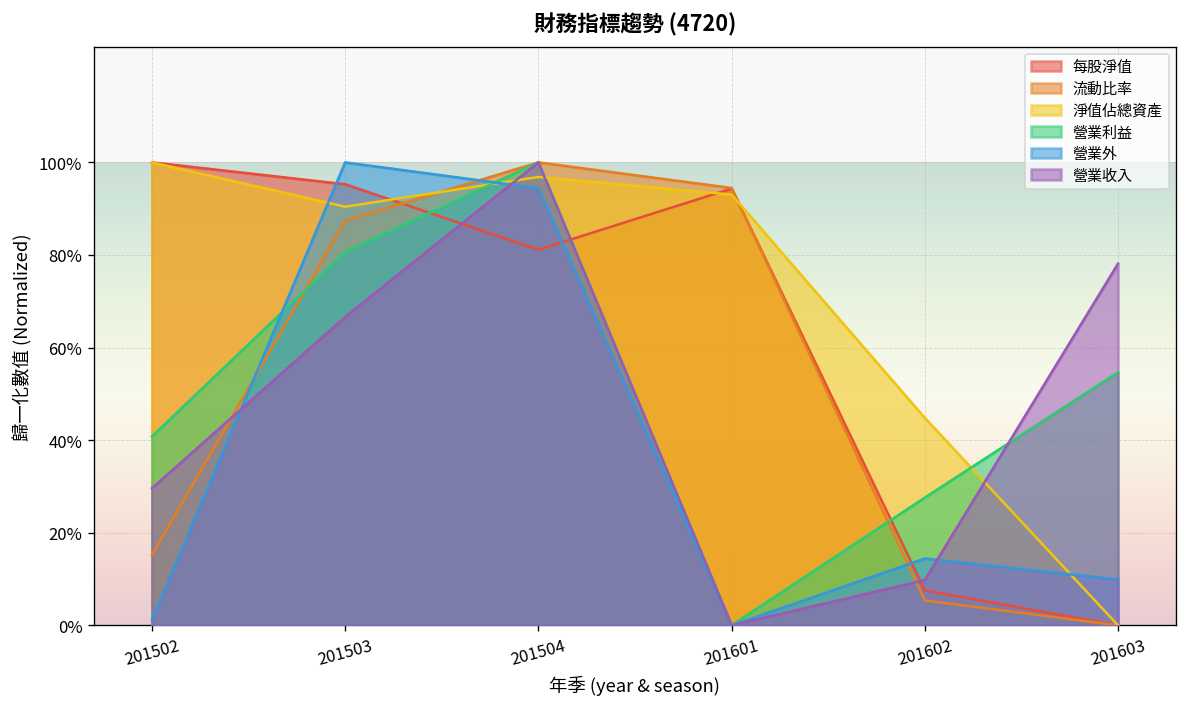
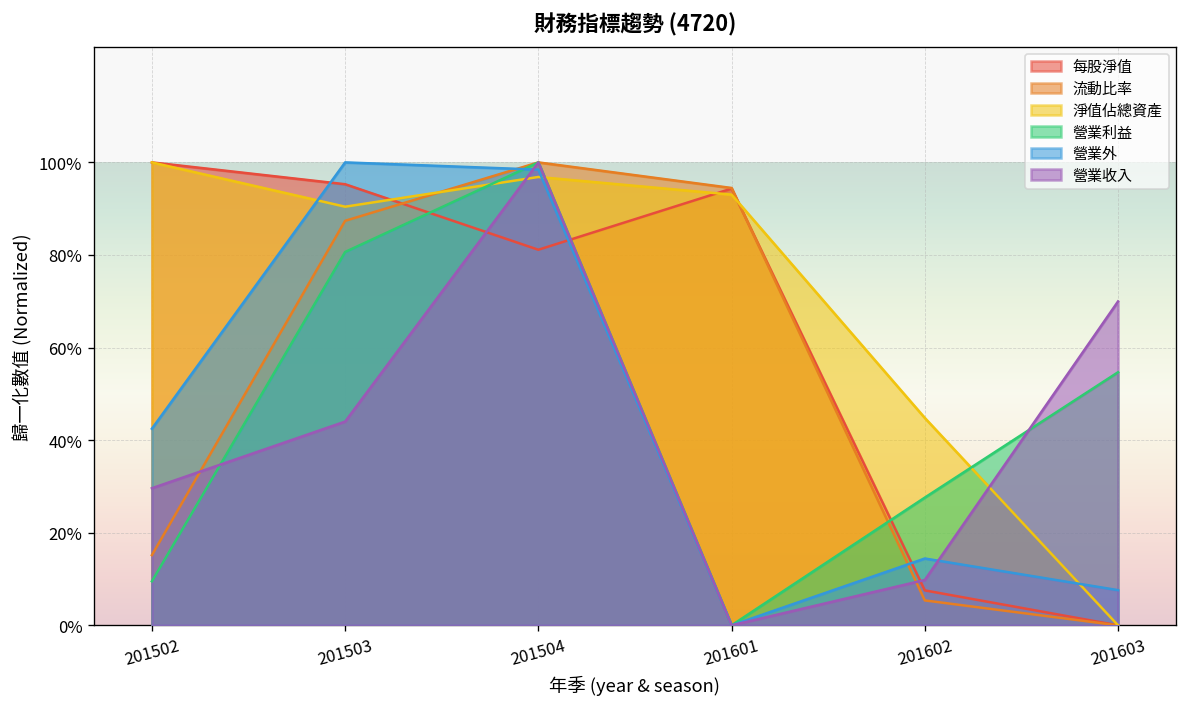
營業利益, 201502: 41% -> 10%
營業外, 201502: 1% -> 42%
營業收入, 201503: 67% -> 44%
營業外, 201504: 94% -> 98%
營業外, 201603: 10% -> 8%
營業收入, 201603: 78% -> 70%
